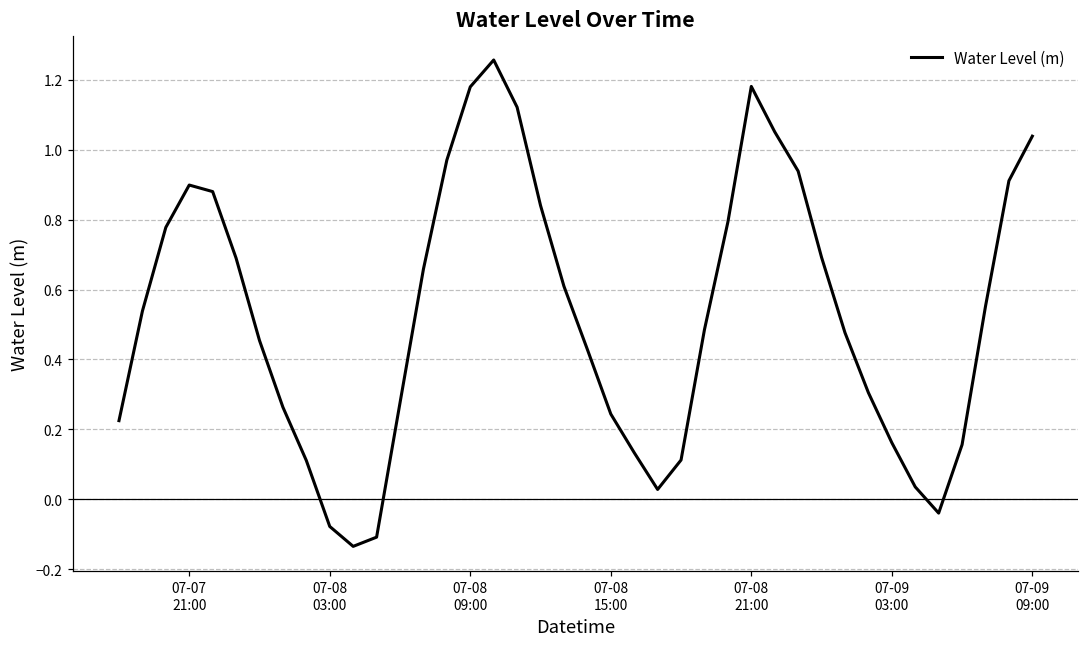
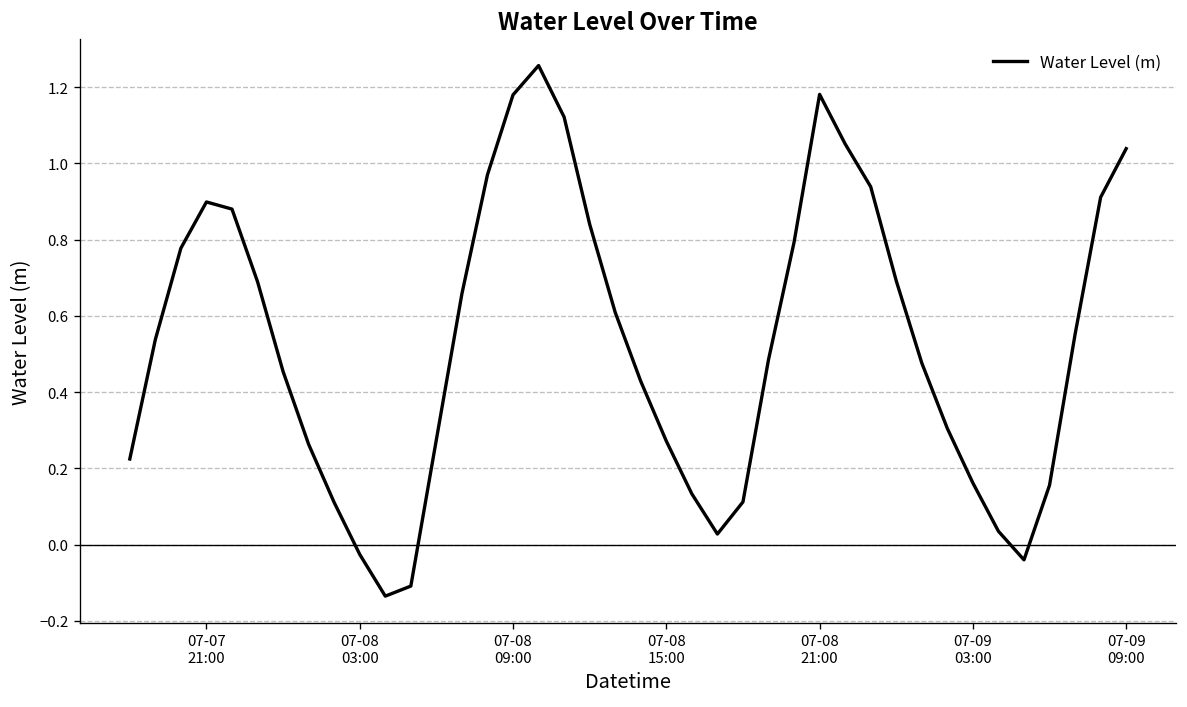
07-08 03:00: -0.08 -> -0.03
07-08 15:00: 0.24 -> 0.27
